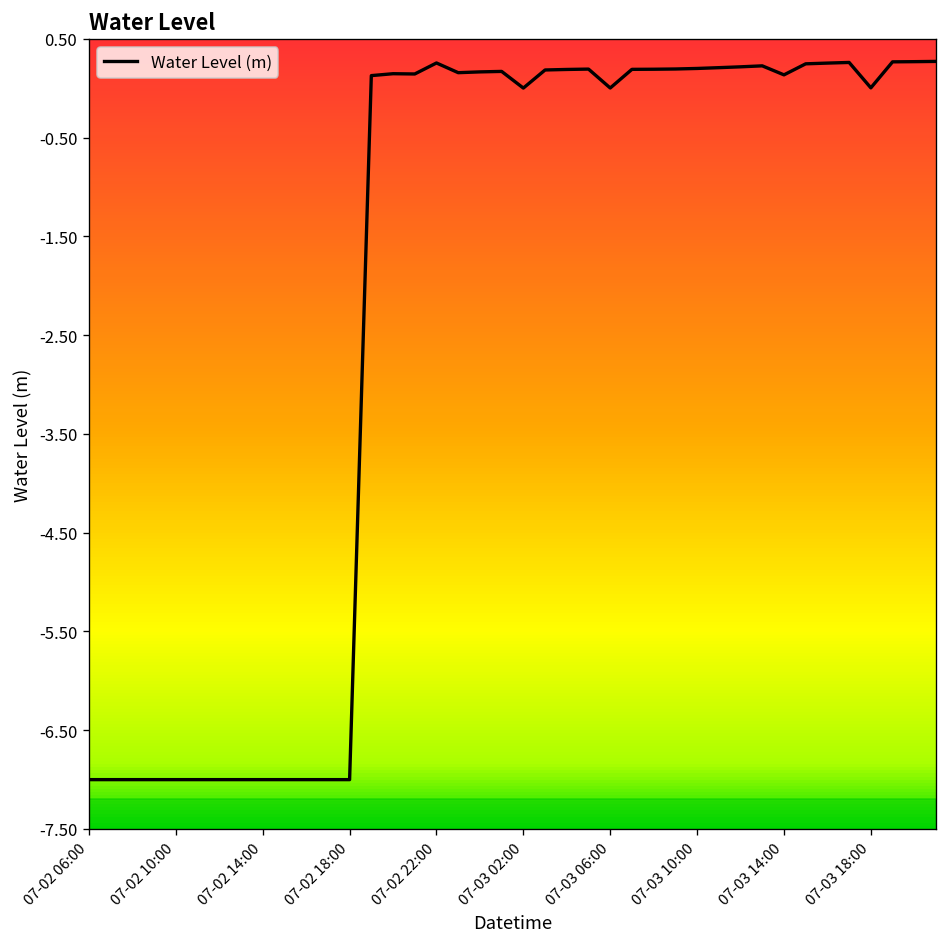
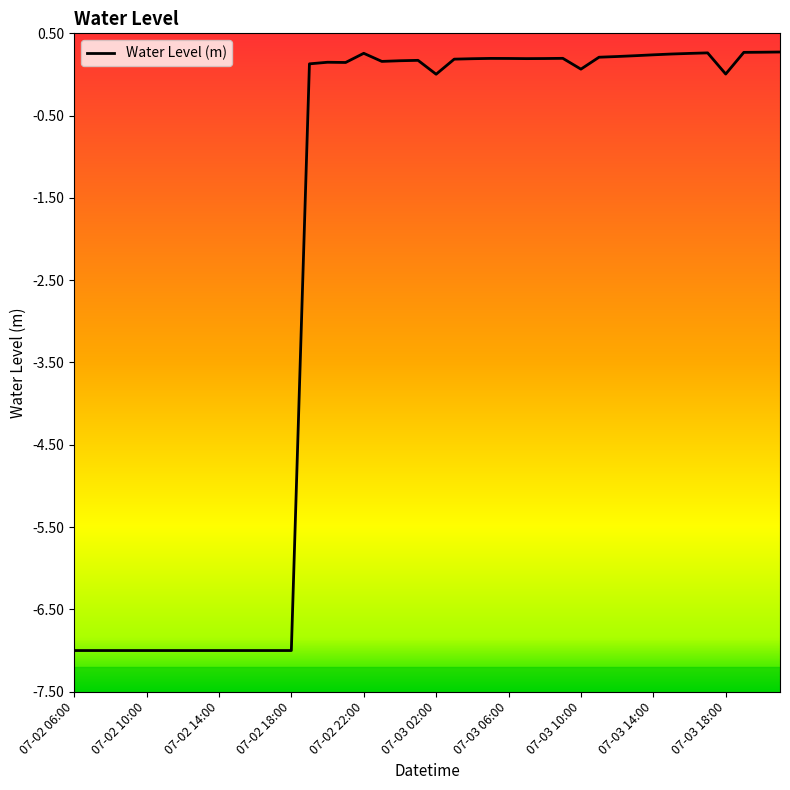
07-03 06:00: 0.0 -> 0.2
07-03 10:00: 0.2 -> 0.1
07-03 14:00: 0.1 -> 0.2
